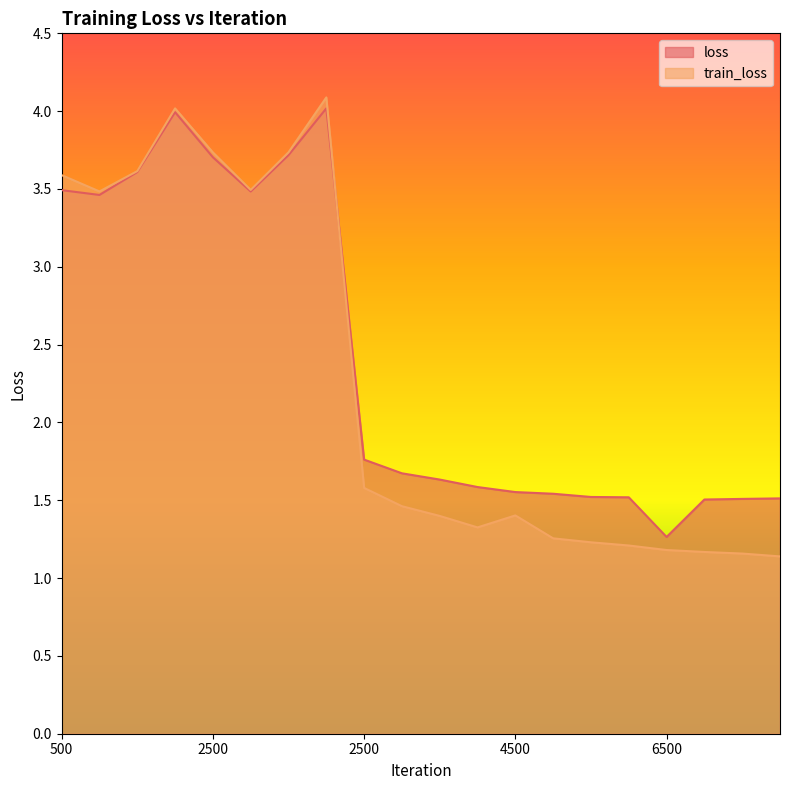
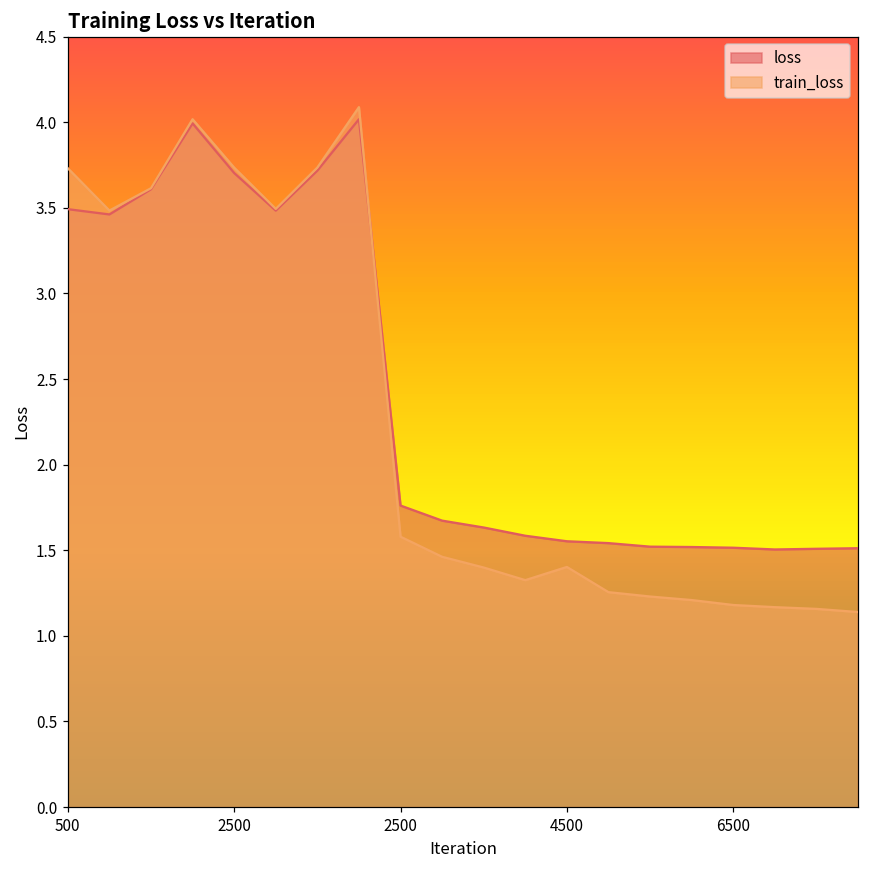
train_loss, 500: 3.59 -> 3.73
loss, 6500: 1.26 -> 1.51
